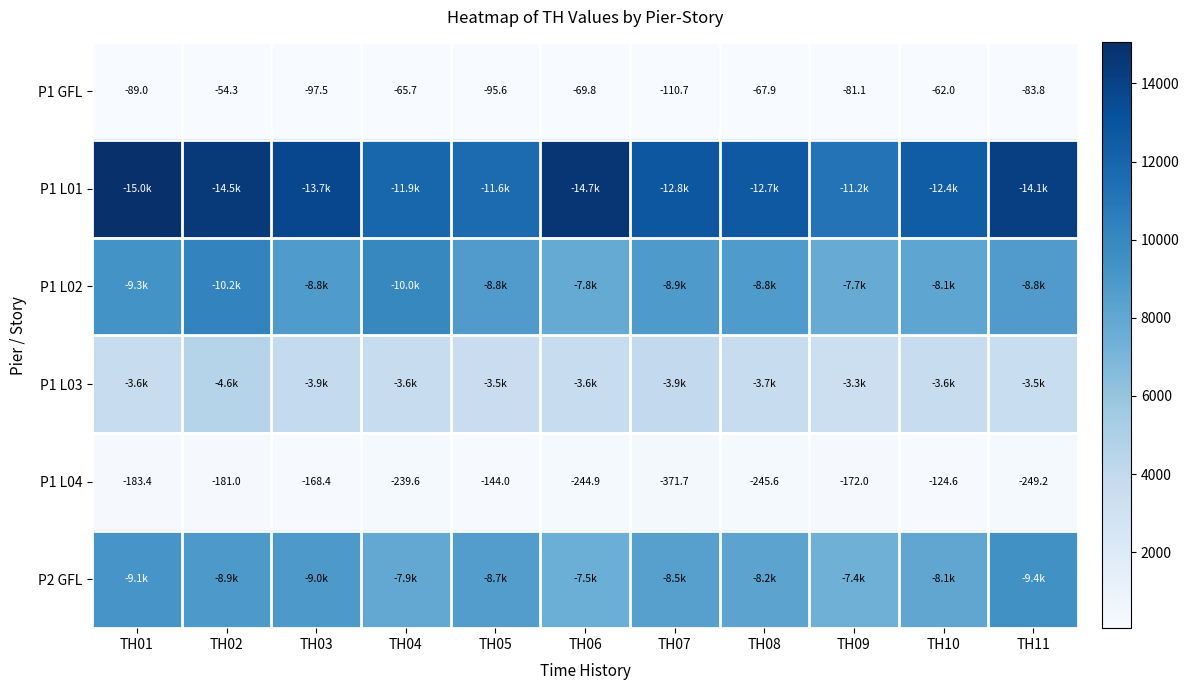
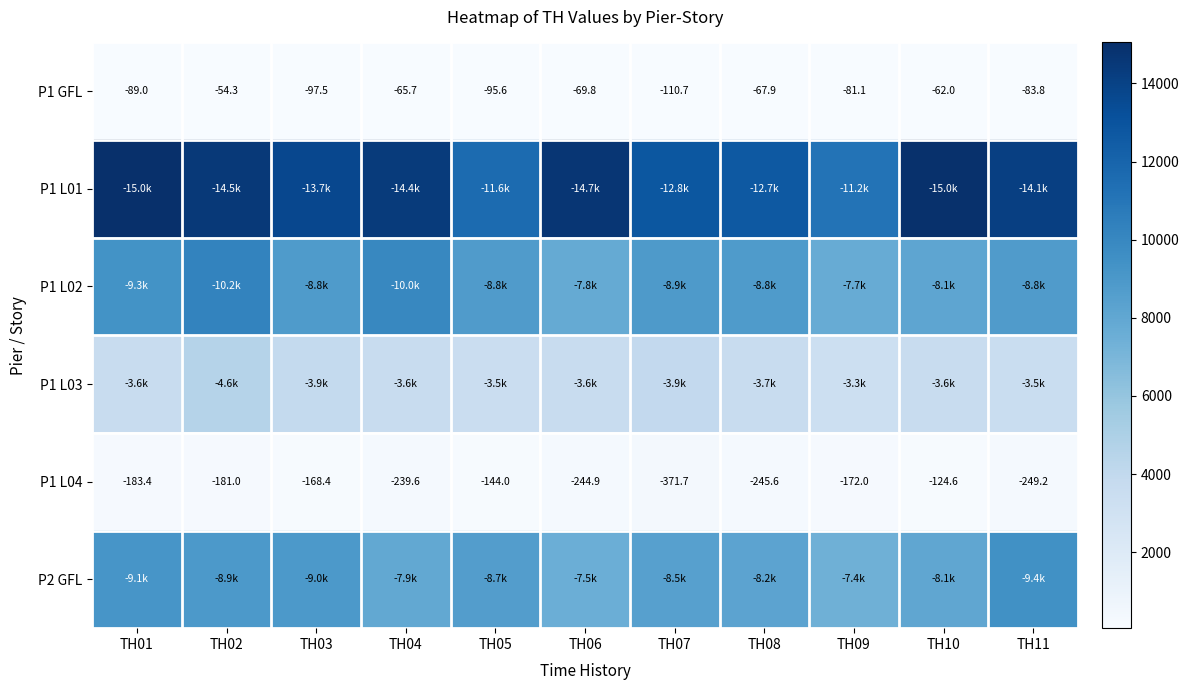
P1 L01, TH04: -11.9k -> -14.4k
P1 L01, TH10: -12.4k -> -15.0k
